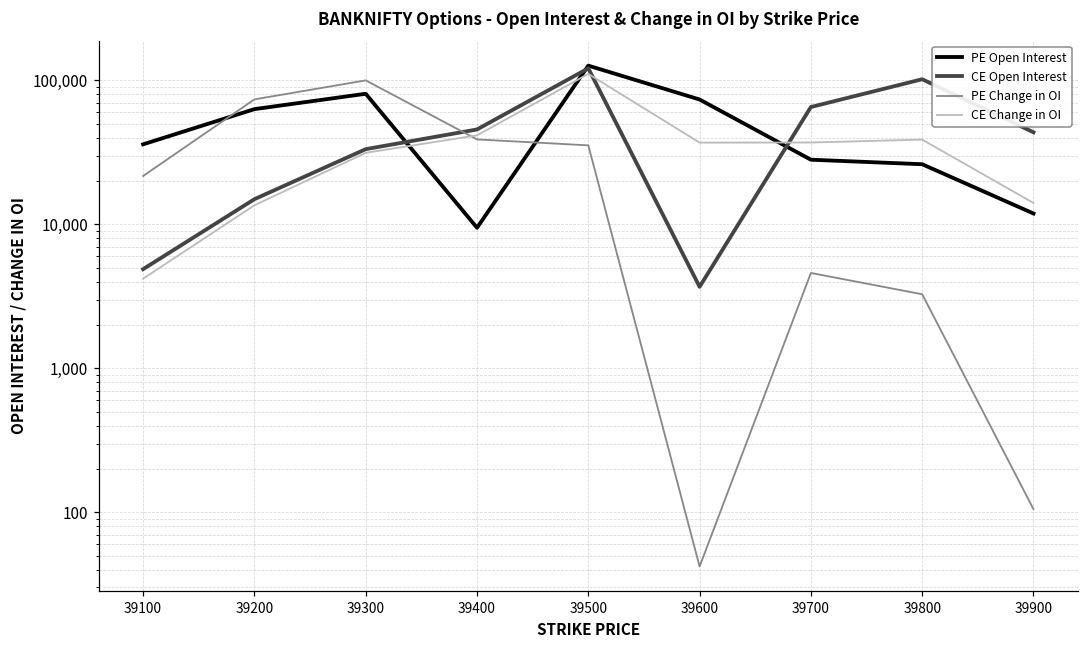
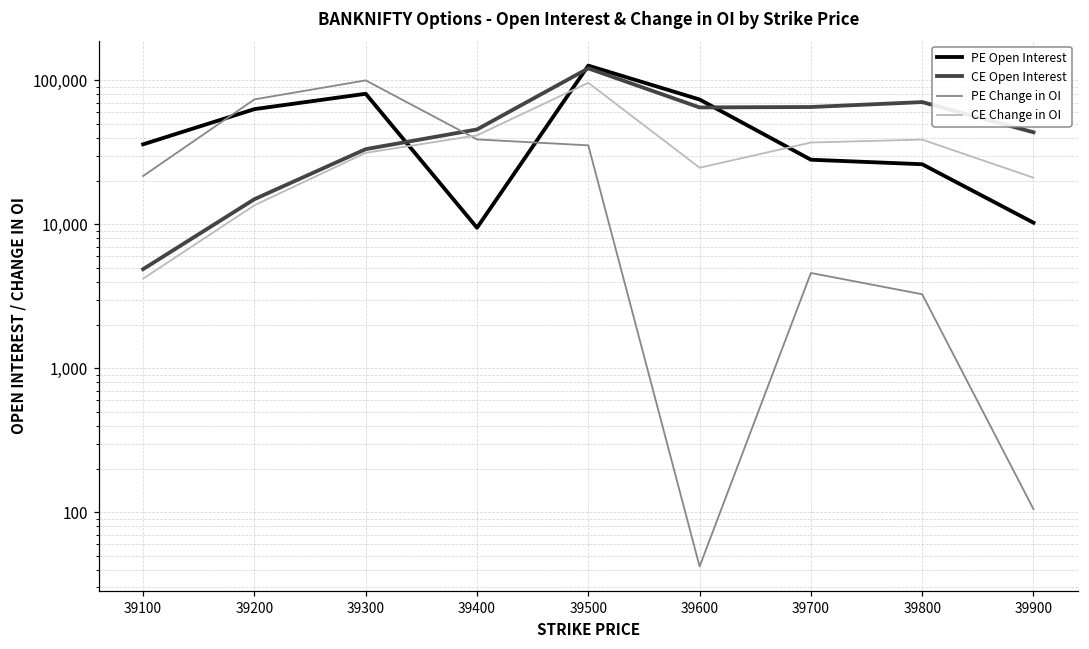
CE Change in OI, 39500: 110,000 -> 100,000
CE Open Interest, 39600: 3,700 -> 60,000
CE Change in OI, 39600: 37,000 -> 25,000
CE Open Interest, 39800: 100,000 -> 70,000
PE Open Interest, 39900: 12,000 -> 10,000
CE Change in OI, 39900: 14,000 -> 21,000
